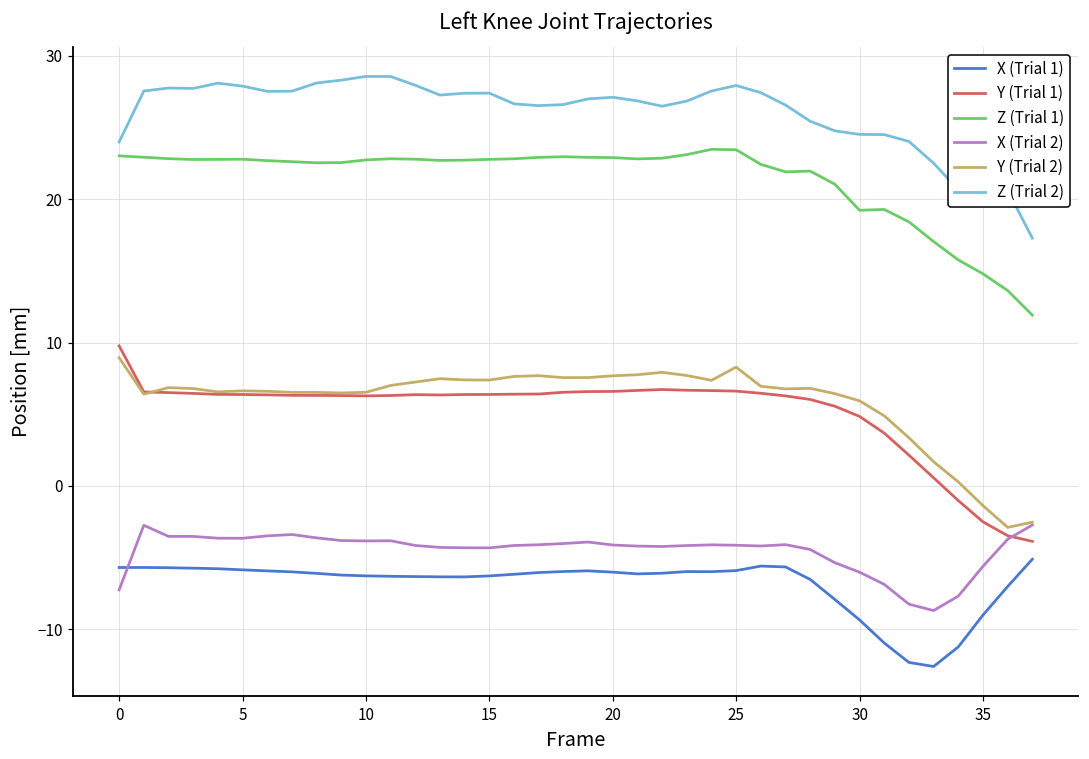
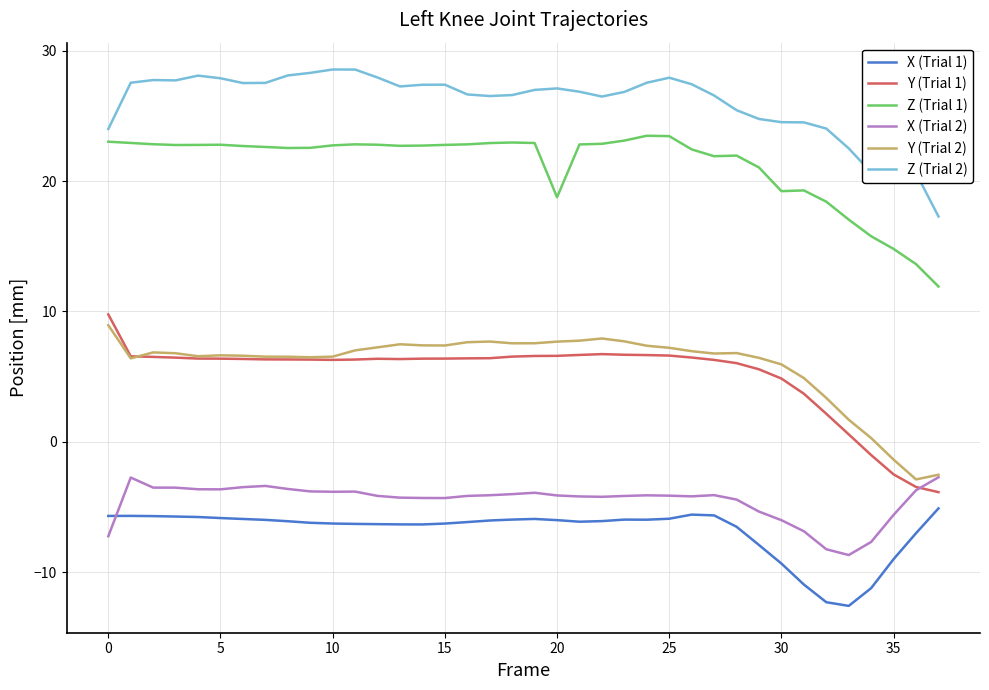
Z (Trial 1), 20: 22.9 -> 18.8
Y (Trial 2), 25: 8.3 -> 7.2
